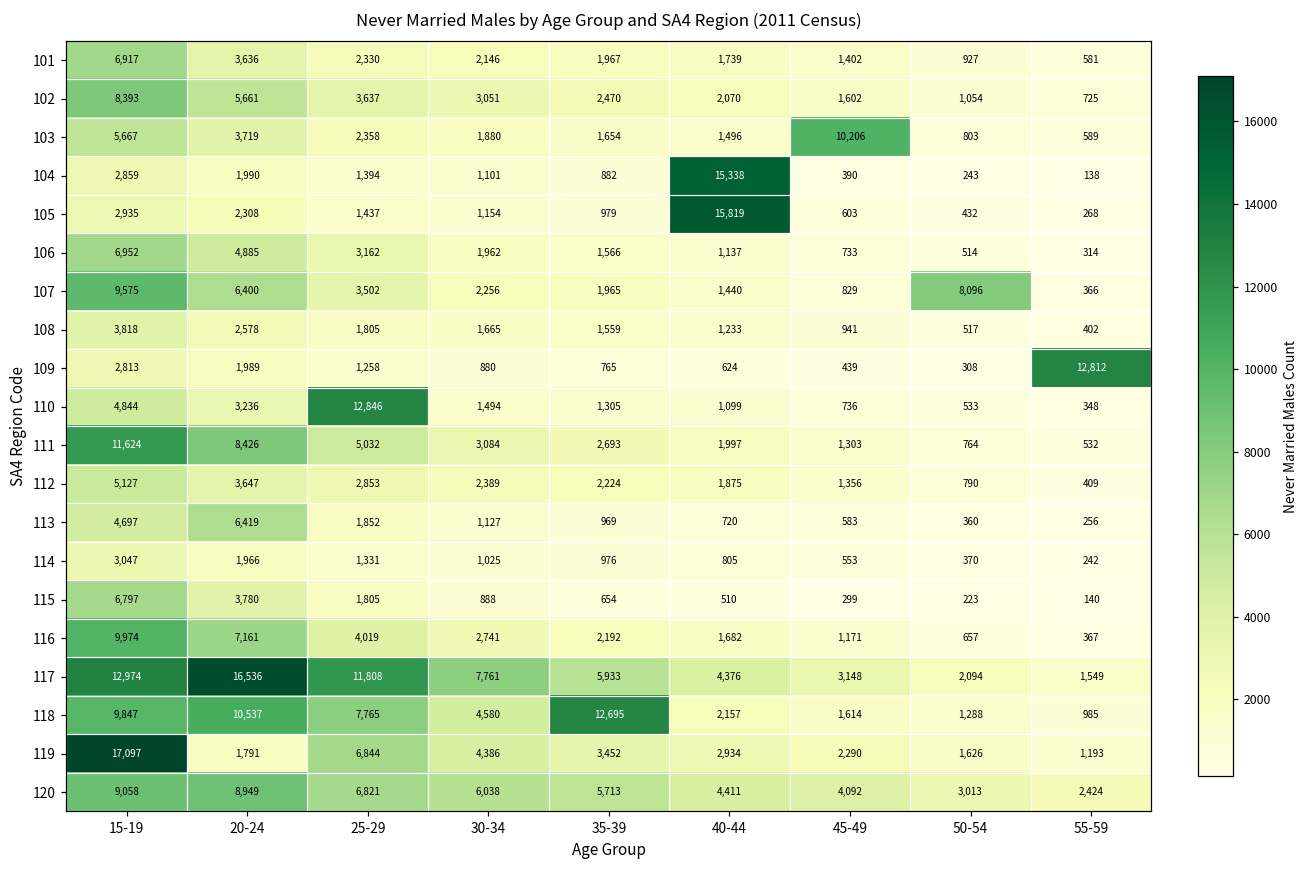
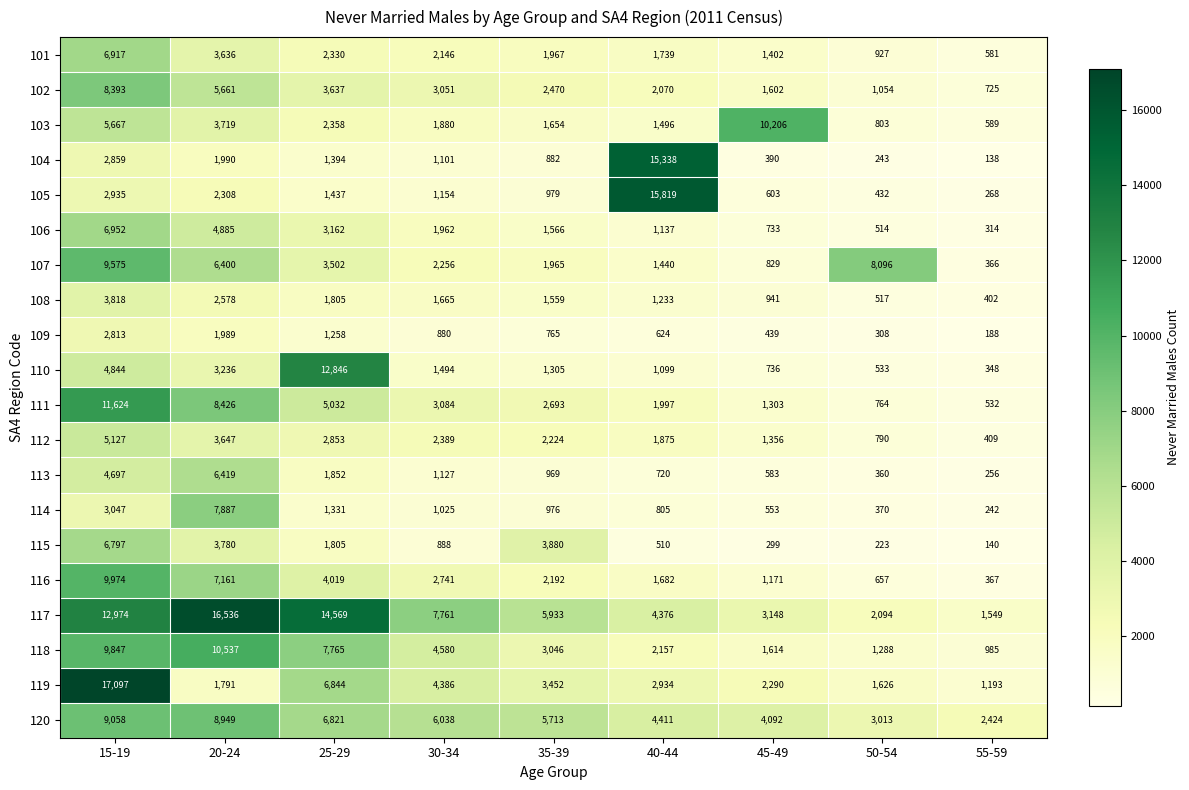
109, 55-59: 12,812 -> 188
114, 20-24: 1,966 -> 7,887
115, 35-39: 654 -> 3,880
117, 25-29: 11,808 -> 14,569
118, 35-39: 12,695 -> 3,046
